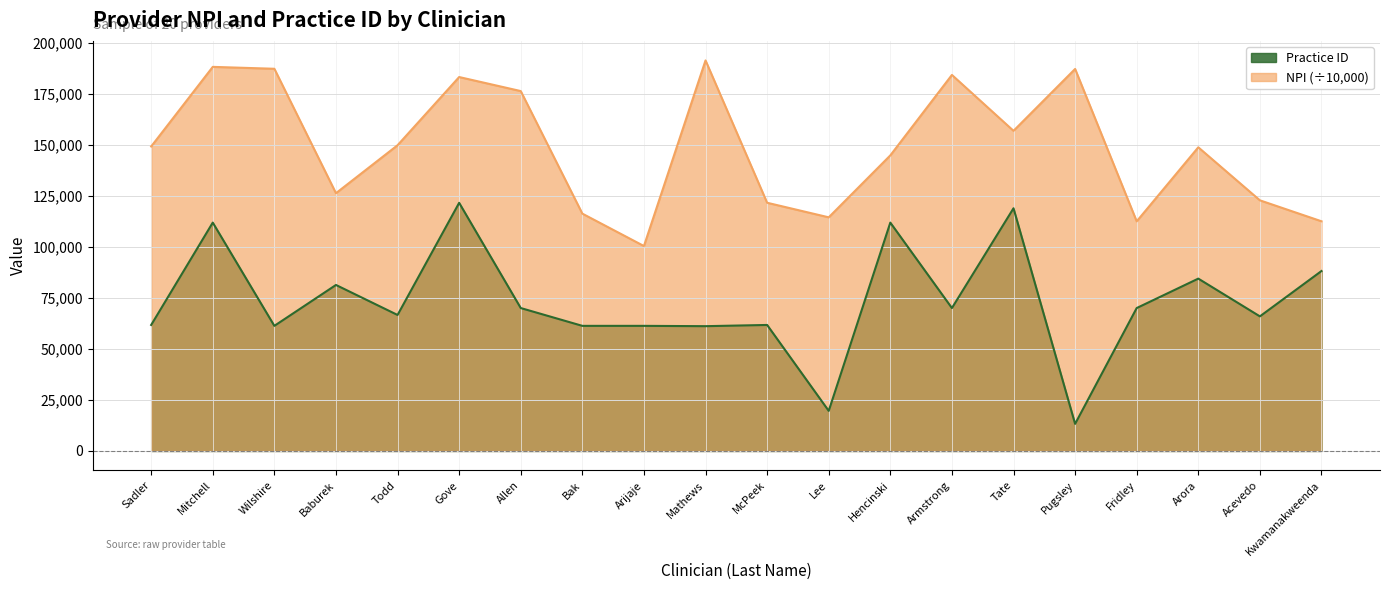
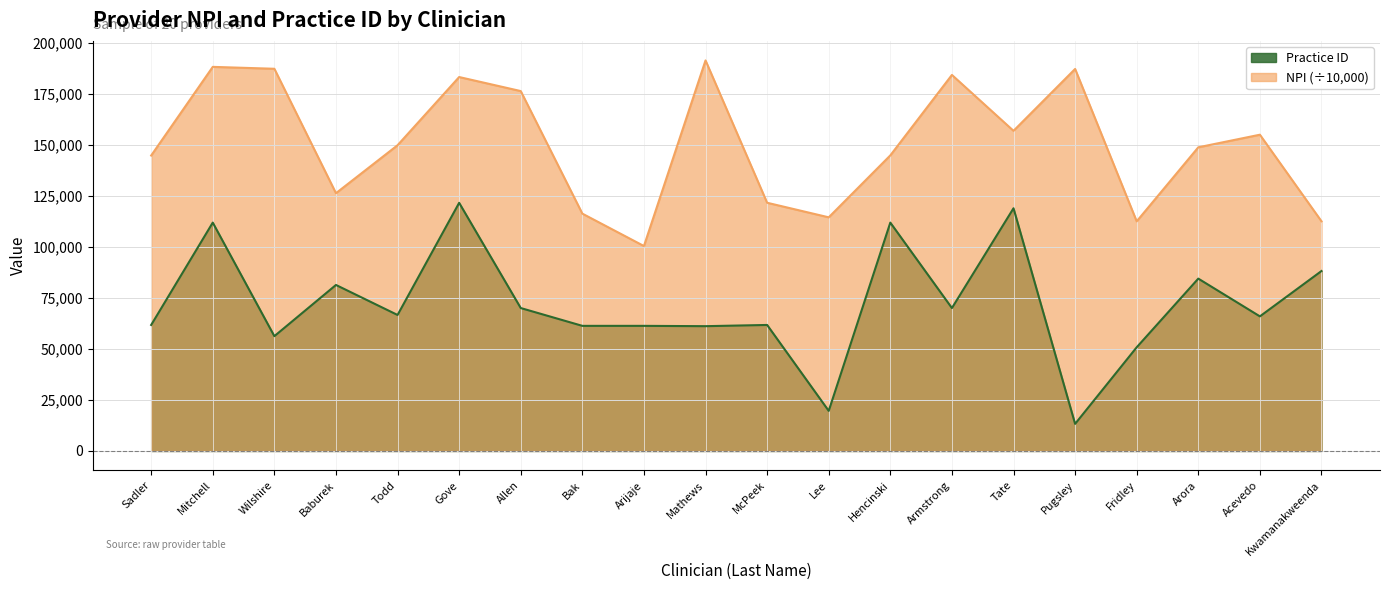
NPI (÷10,000), Sadler: 149,000 -> 145,000
Practice ID, Wilshire: 61,000 -> 56,000
Practice ID, Fridley: 70,000 -> 51,000
NPI (÷10,000), Acevedo: 123,000 -> 155,000
